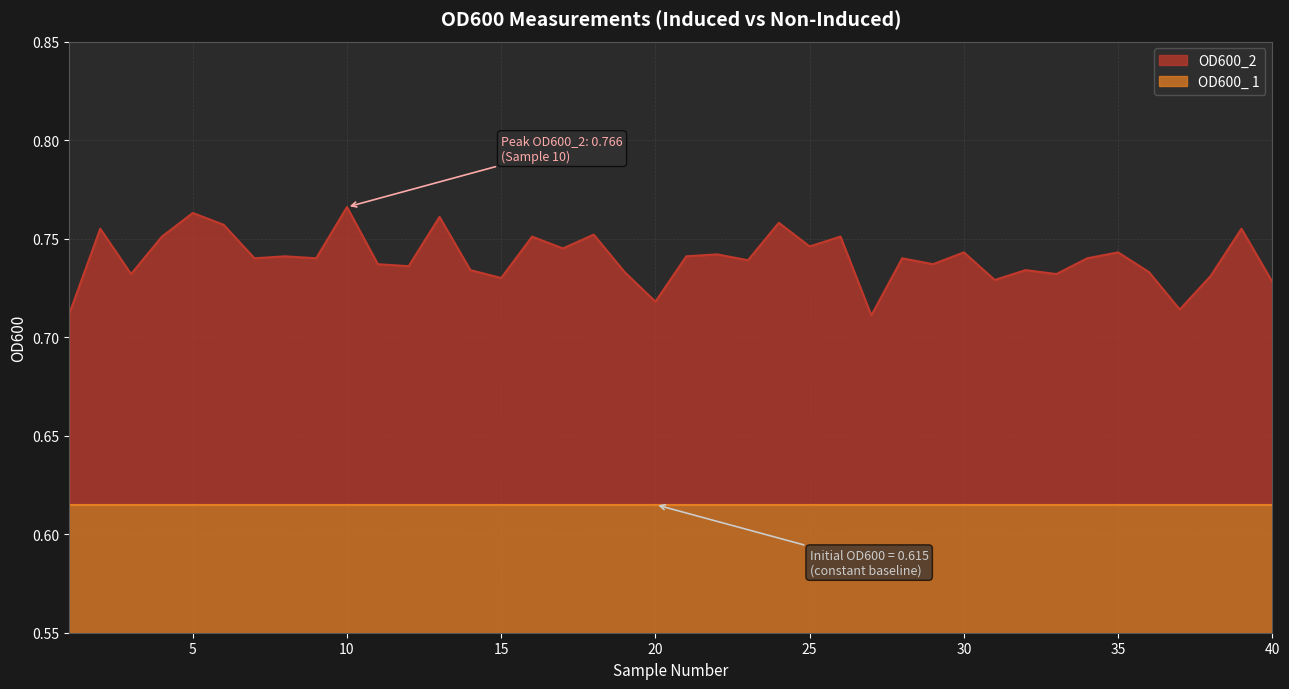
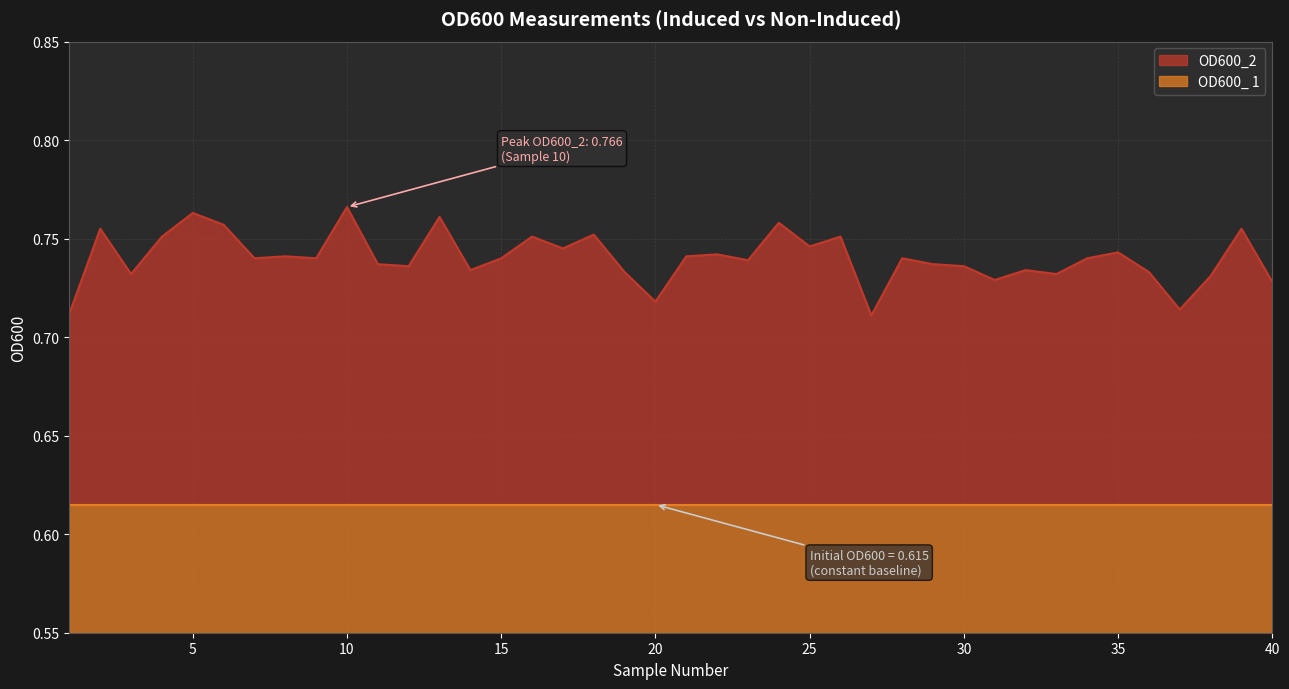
OD600_2, 15: 0.73 -> 0.74
OD600_2, 30: 0.743 -> 0.736
